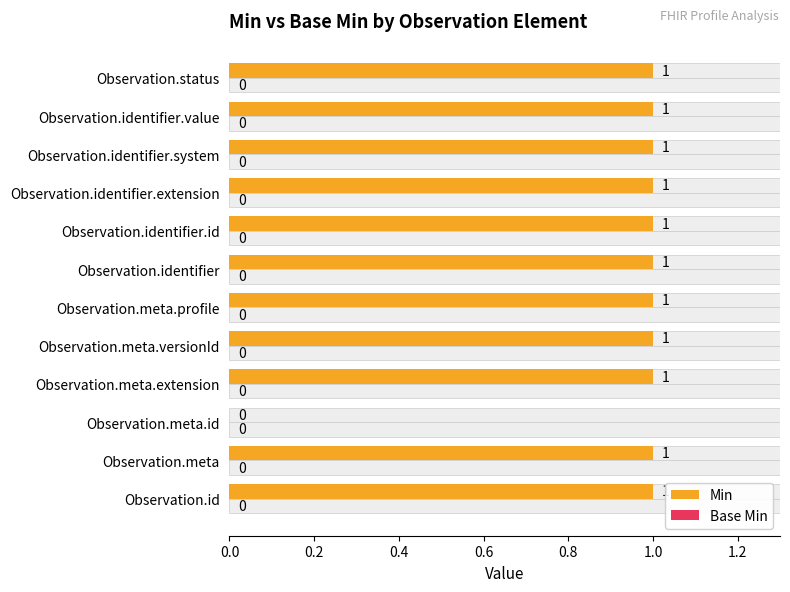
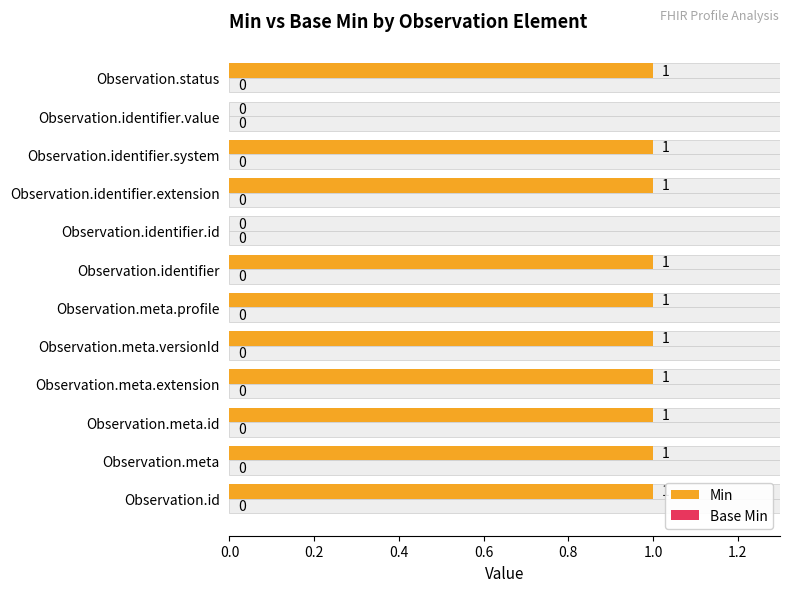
Min, Observation.identifier.value: 1 -> 0
Min, Observation.identifier.id: 1 -> 0
Min, Observation.meta.id: 0 -> 1
